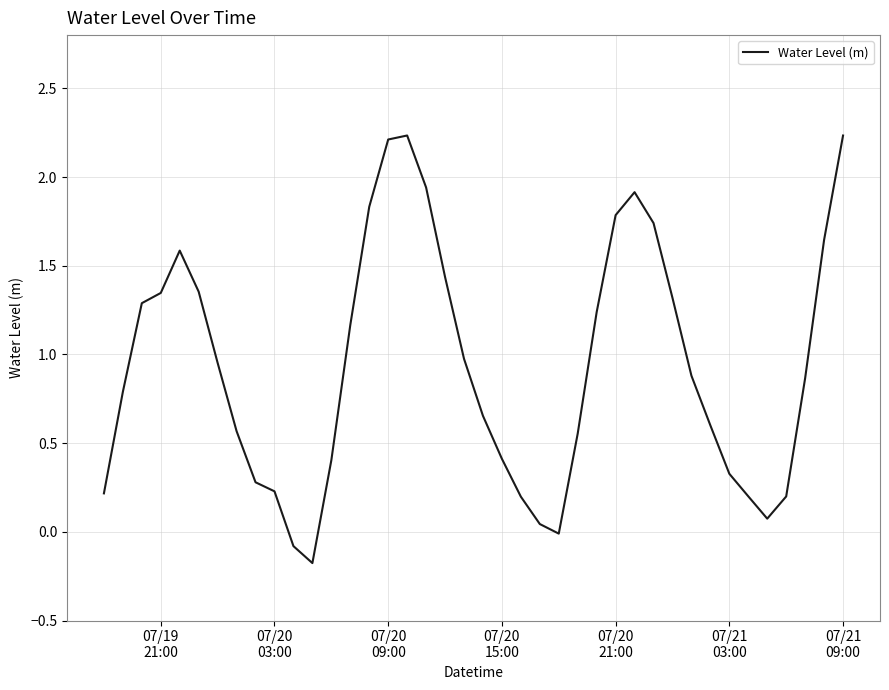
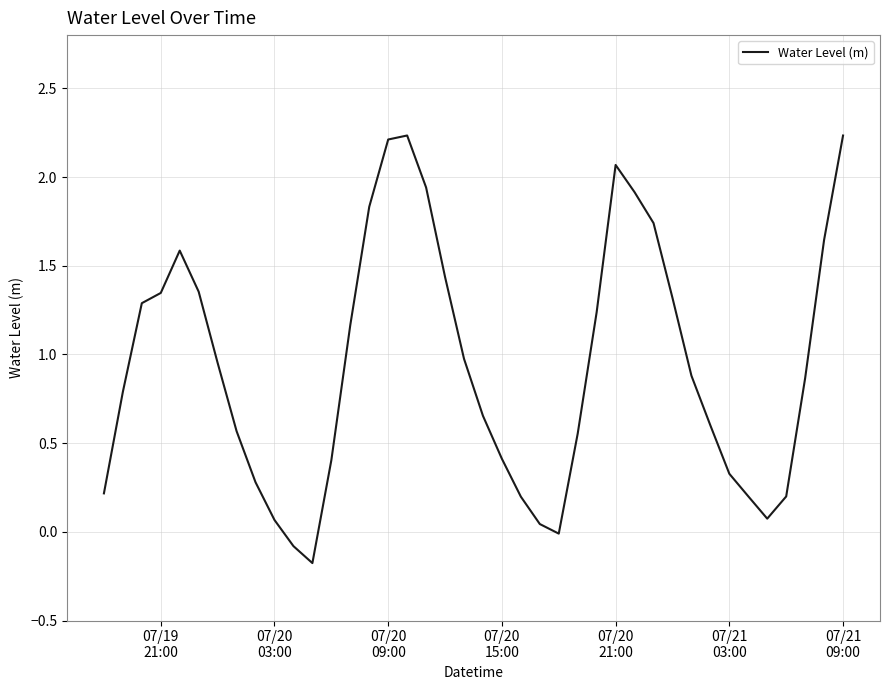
07/20 03:00: 0.23 -> 0.07
07/20 21:00: 1.79 -> 2.07
